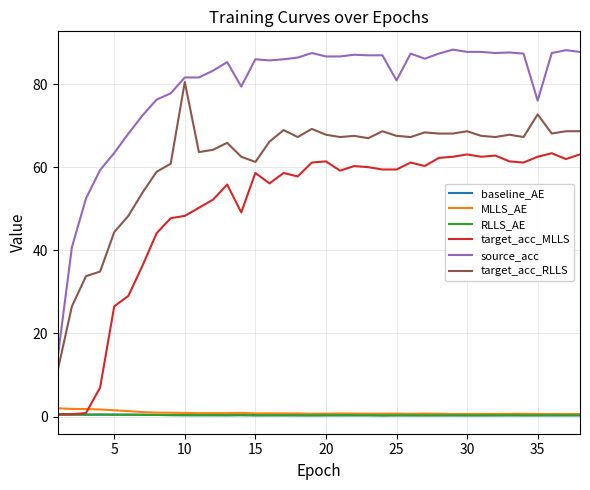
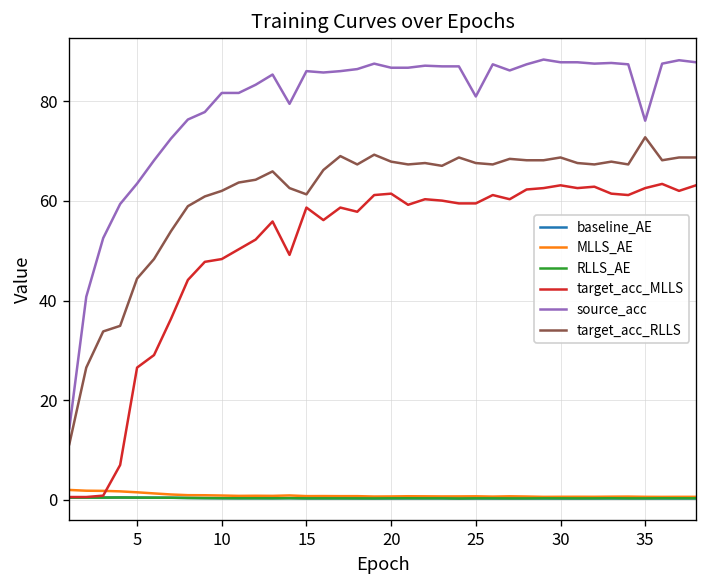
target_acc_RLLS, 10: 81 -> 62
